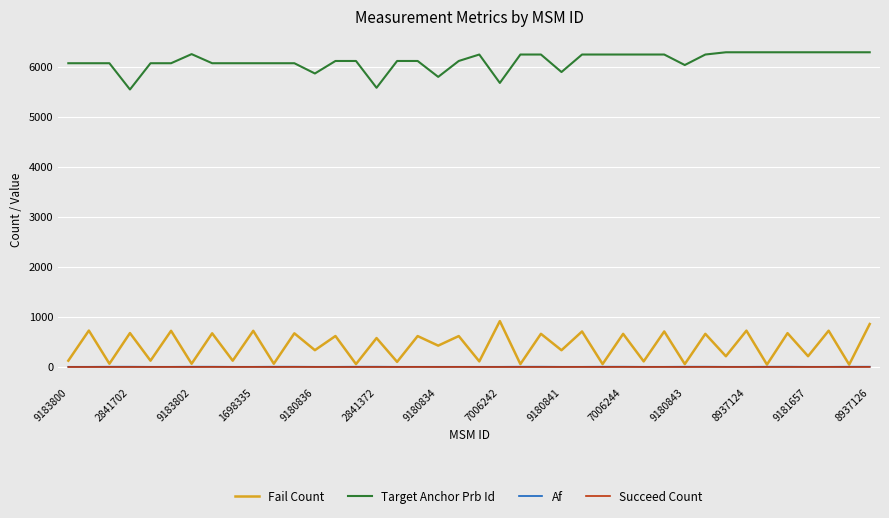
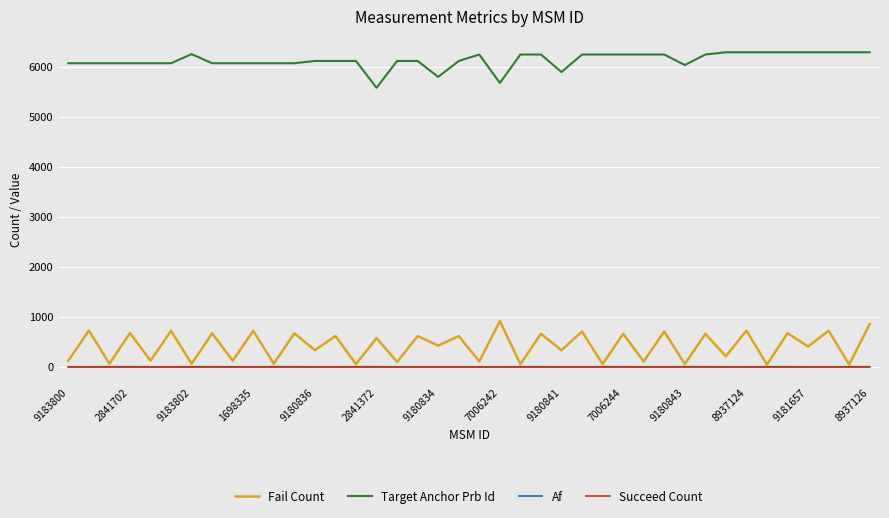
Target Anchor Prb Id, 2841702: 5500 -> 6100
Target Anchor Prb Id, 9180836: 5900 -> 6100
Fail Count, 9181657: 200 -> 400
